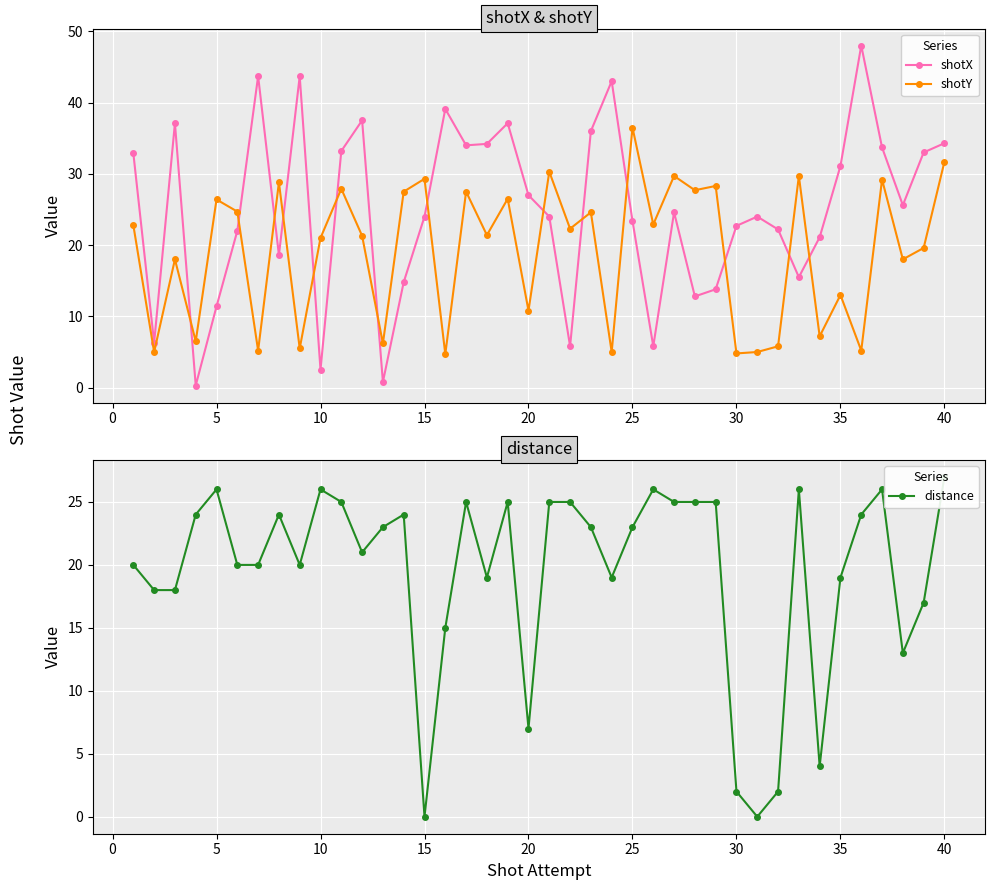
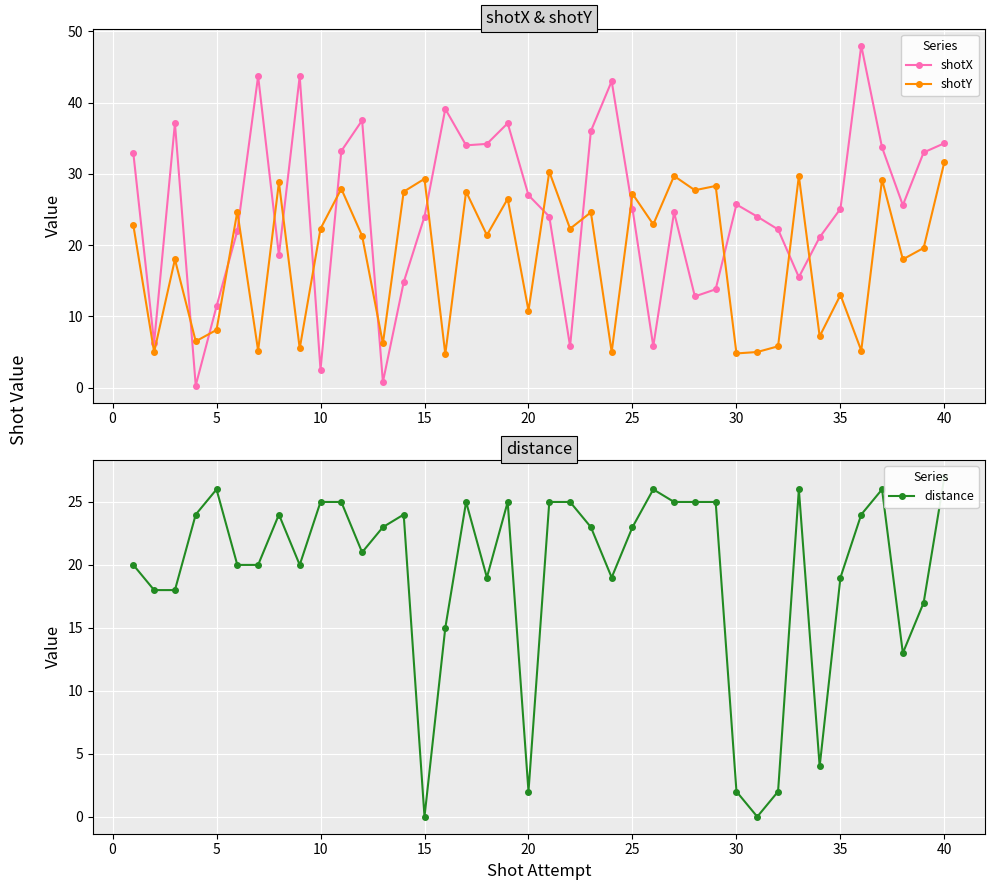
shotX & shotY, shotY, 5: 26 -> 8
shotX & shotY, shotY, 10: 21 -> 22
shotX & shotY, shotX, 25: 23 -> 25
shotX & shotY, shotY, 25: 37 -> 27
shotX & shotY, shotX, 30: 23 -> 26
shotX & shotY, shotX, 35: 31 -> 25
distance, 10: 26 -> 25
distance, 20: 7 -> 2
